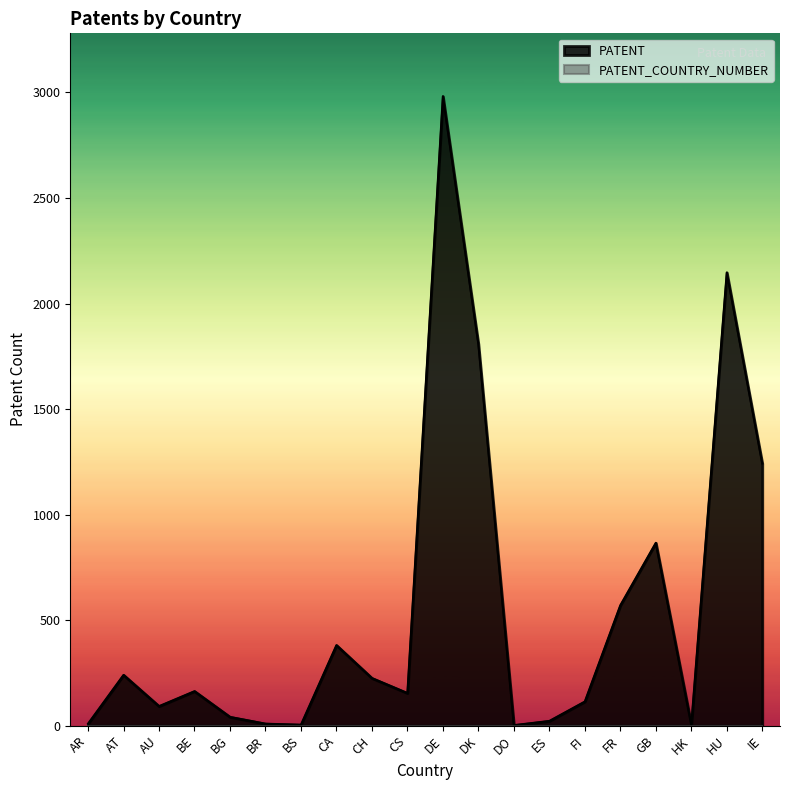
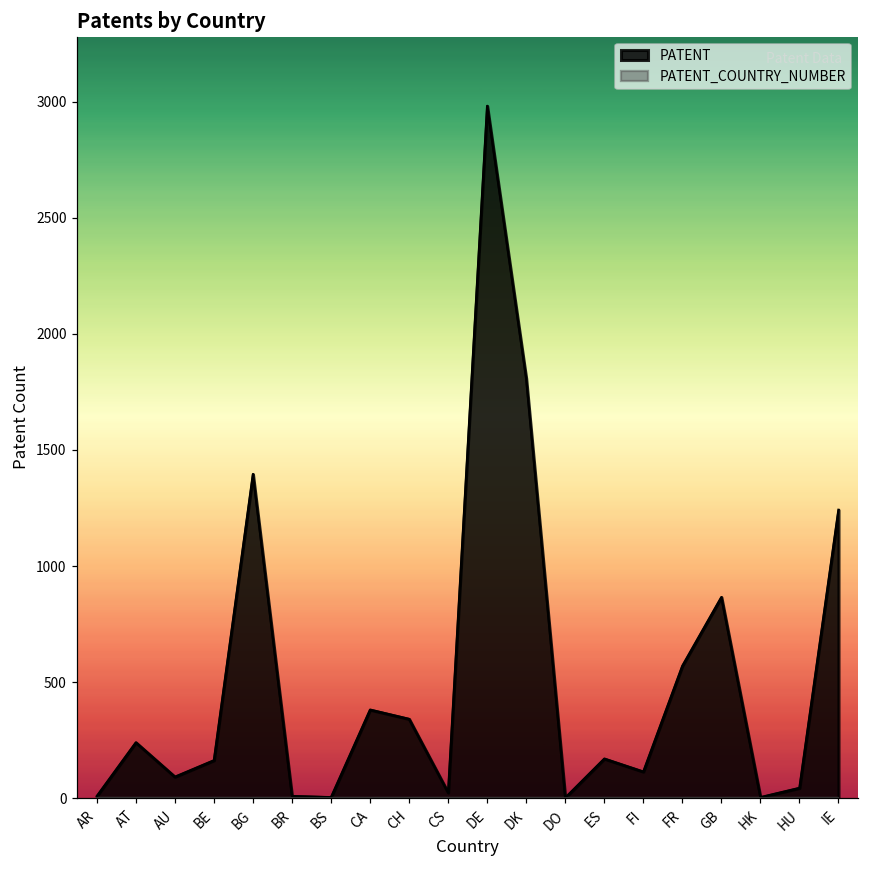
PATENT, BG: 40 -> 1400
PATENT, CH: 230 -> 340
PATENT, CS: 150 -> 20
PATENT, ES: 20 -> 170
PATENT, HU: 2150 -> 40
